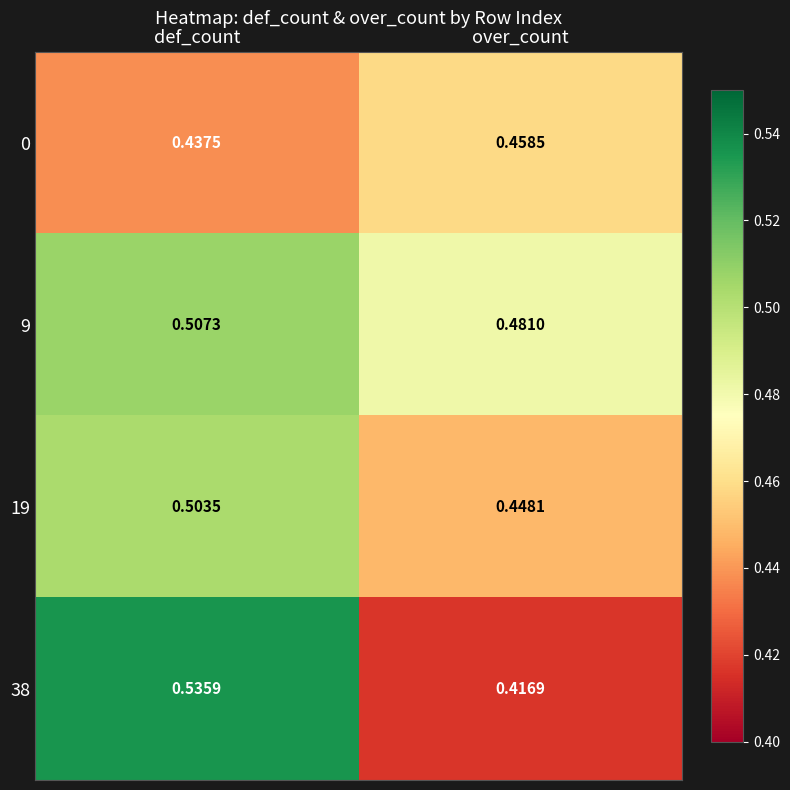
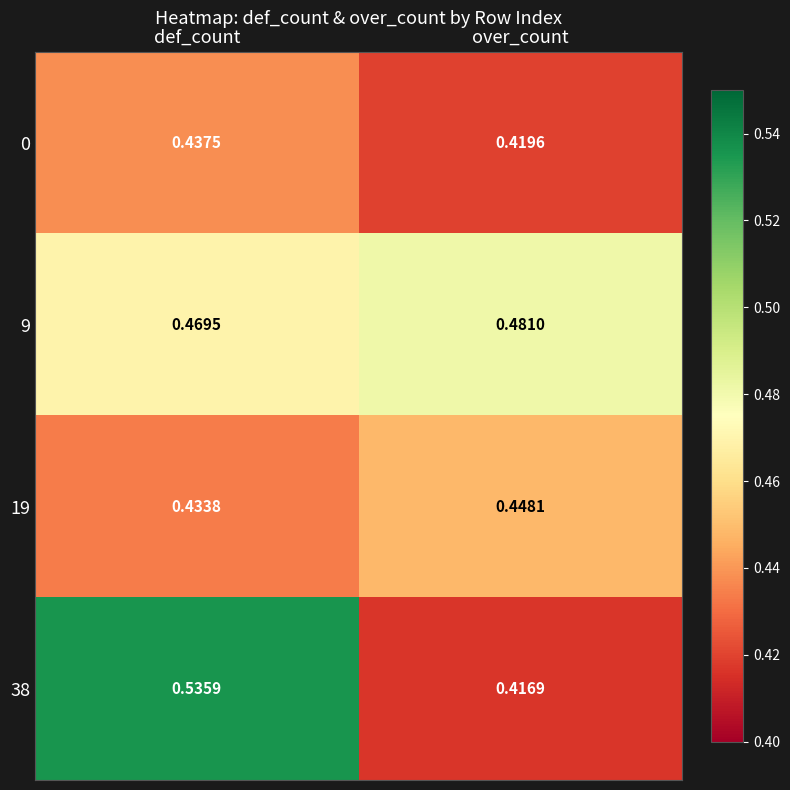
0, over_count: 0.4585 -> 0.4196
9, def_count: 0.5073 -> 0.4695
19, def_count: 0.5035 -> 0.4338
